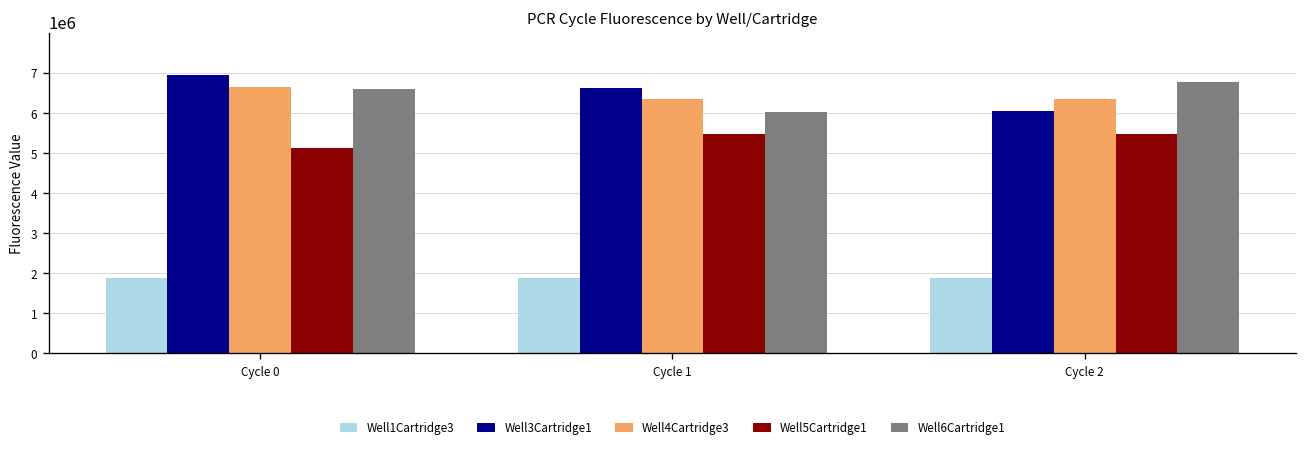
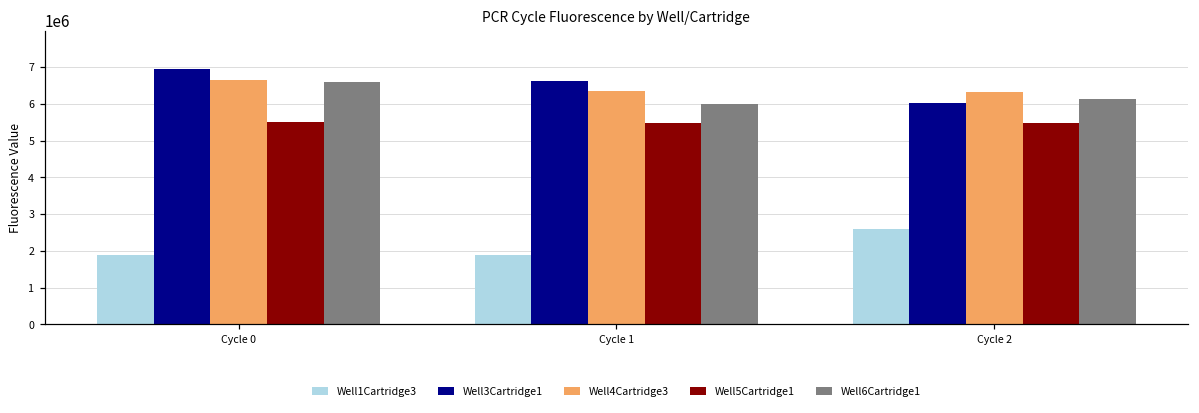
Well5Cartridge1, Cycle 0: 5100000 -> 5500000
Well1Cartridge3, Cycle 2: 1900000 -> 2600000
Well6Cartridge1, Cycle 2: 6800000 -> 6100000
